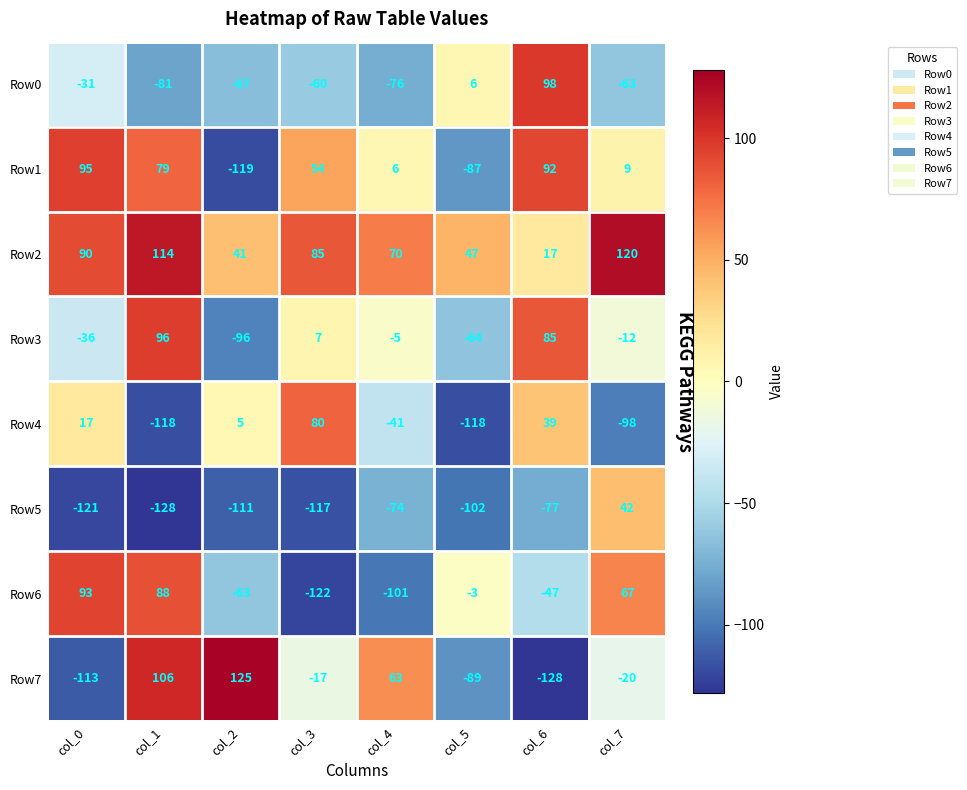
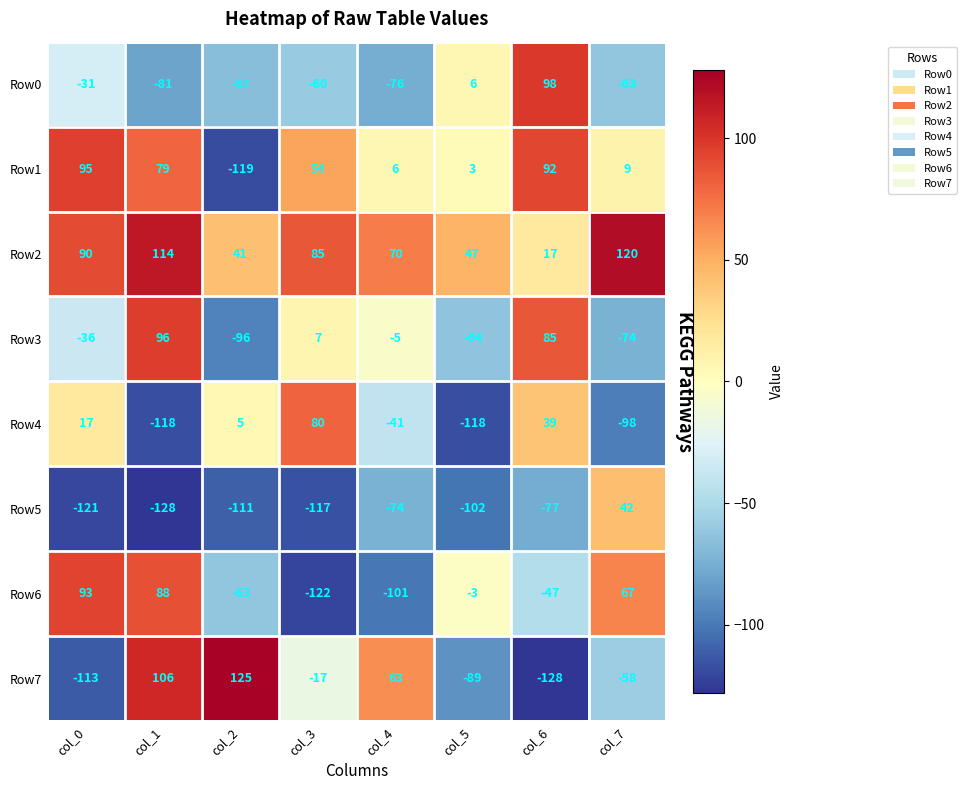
Row1, col_5: -87 -> 3
Row3, col_7: -12 -> -74
Row7, col_7: -20 -> -58
